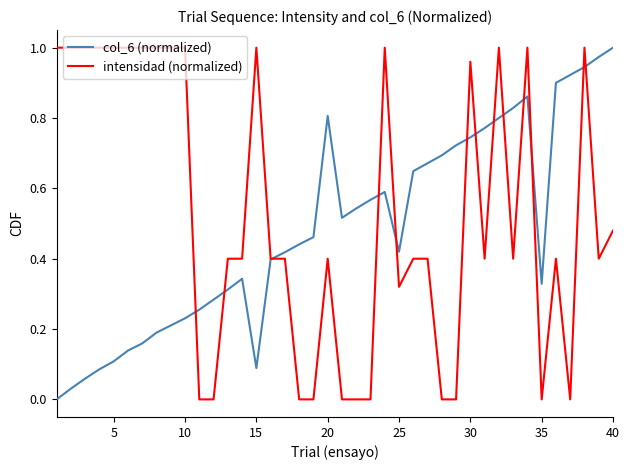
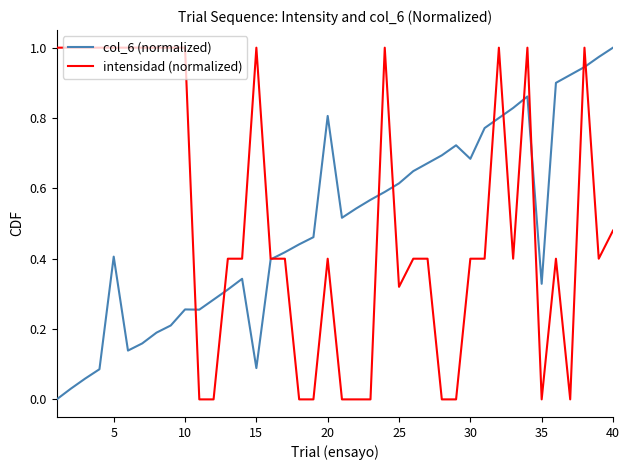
col_6 (normalized), 5: 0.11 -> 0.41
col_6 (normalized), 10: 0.23 -> 0.26
col_6 (normalized), 25: 0.42 -> 0.61
col_6 (normalized), 30: 0.74 -> 0.68
intensidad (normalized), 30: 0.96 -> 0.40
